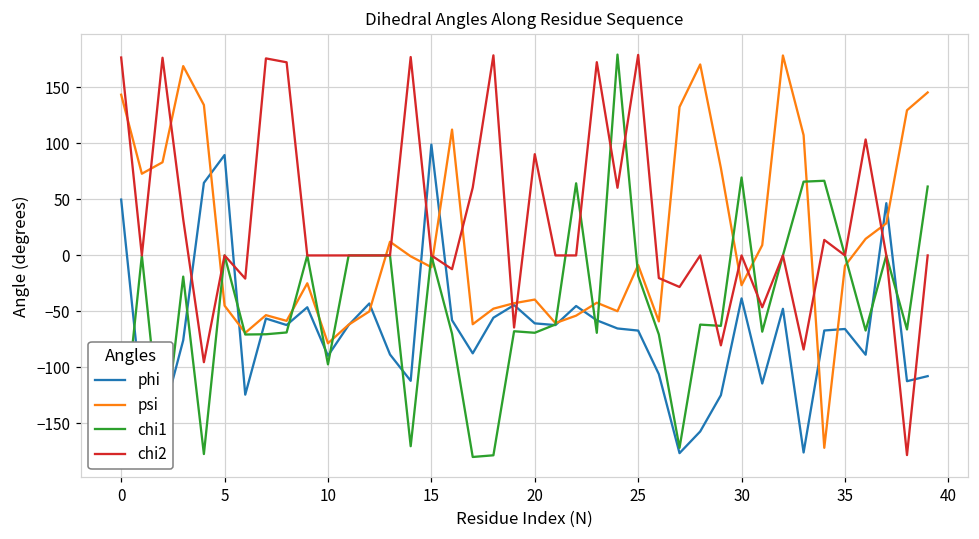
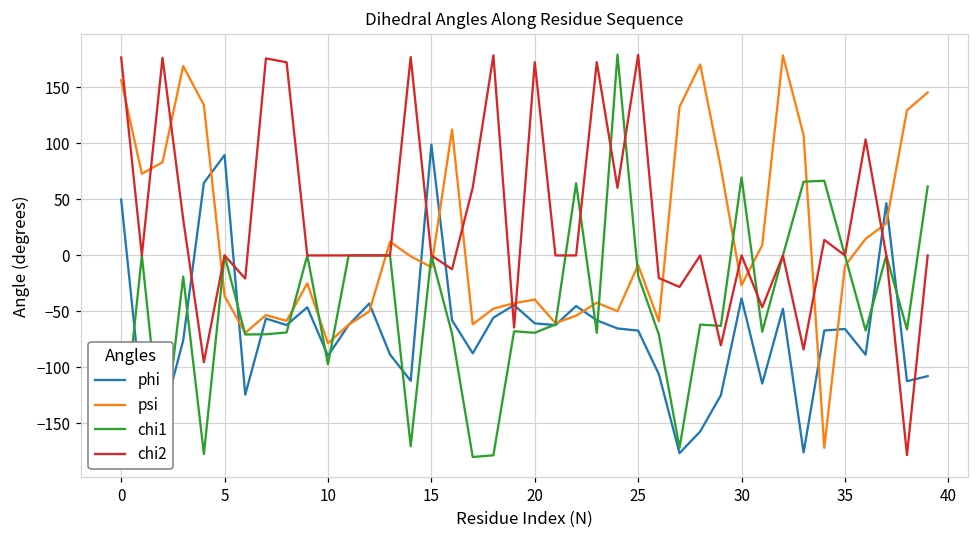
psi, 0: 144 -> 157
psi, 5: -45 -> -36
chi2, 20: 90 -> 173
